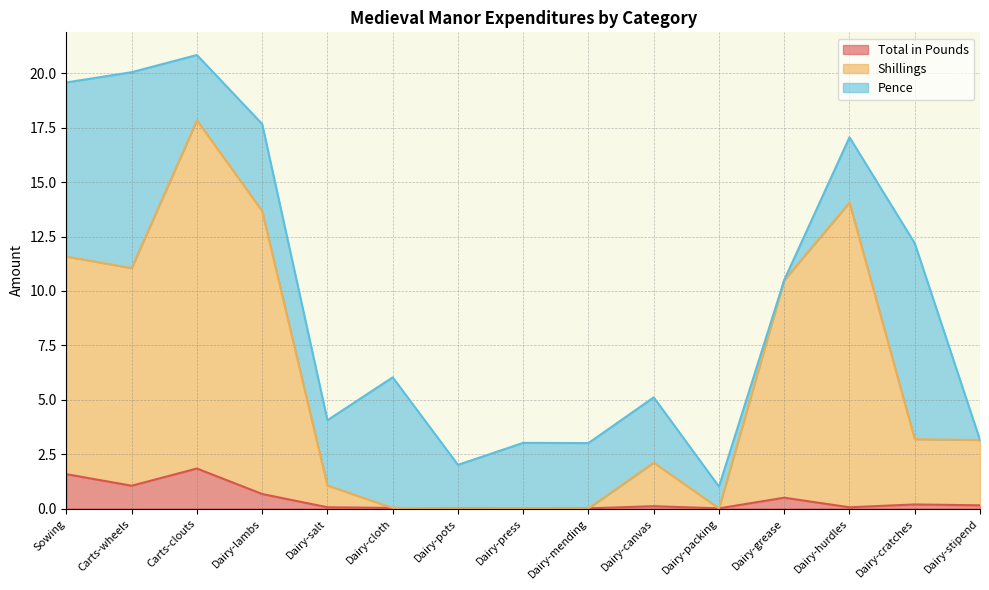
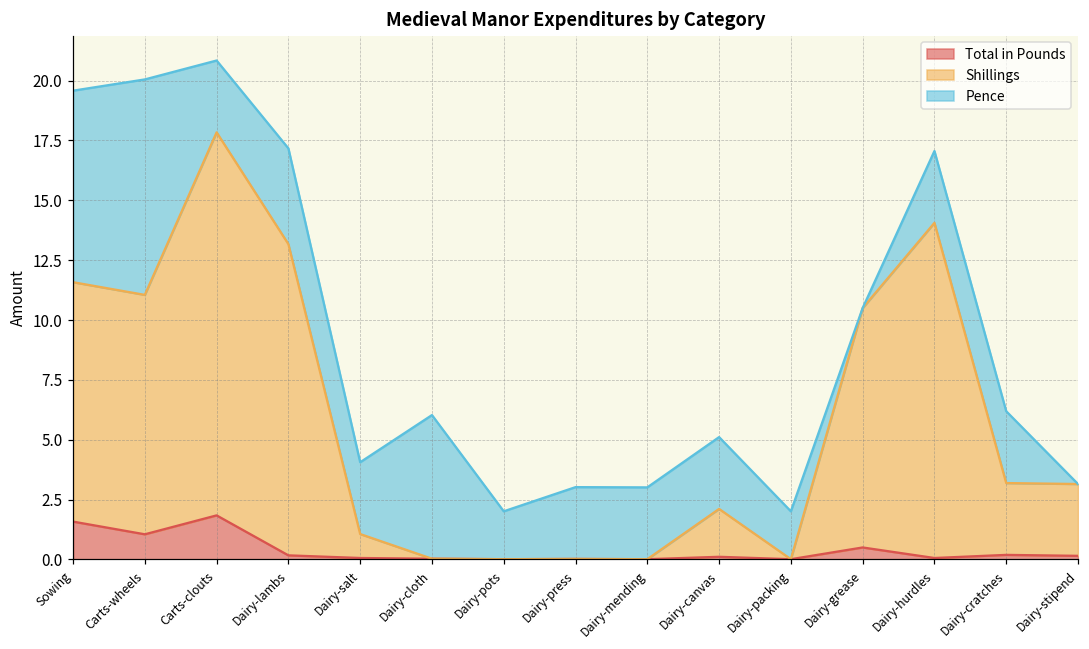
Total in Pounds, Dairy-lambs: 0.7 -> 0.2
Pence, Dairy-packing: 1 -> 2
Pence, Dairy-cratches: 9 -> 3
